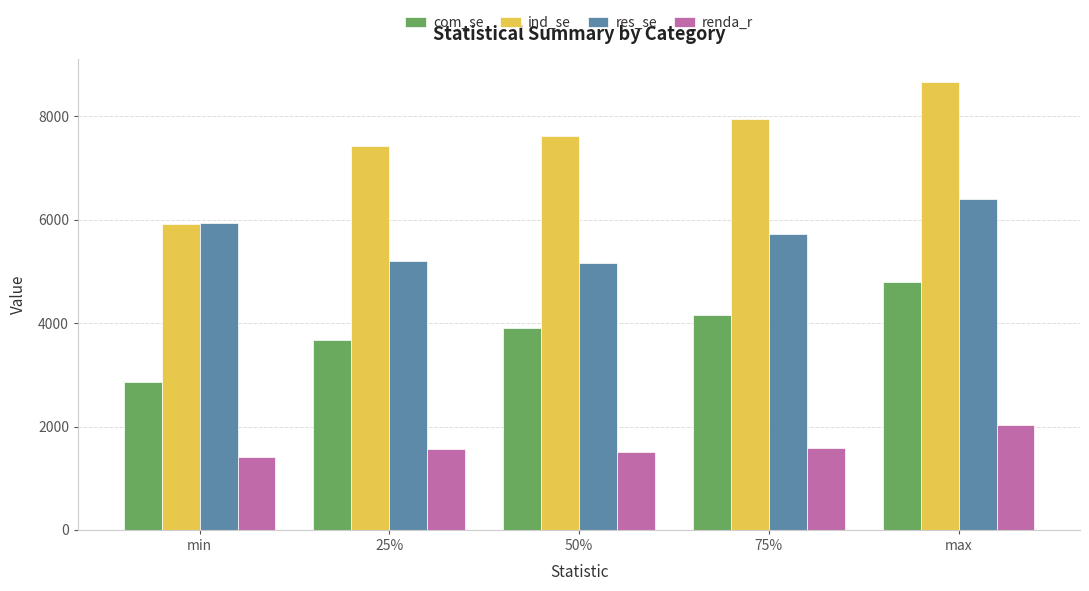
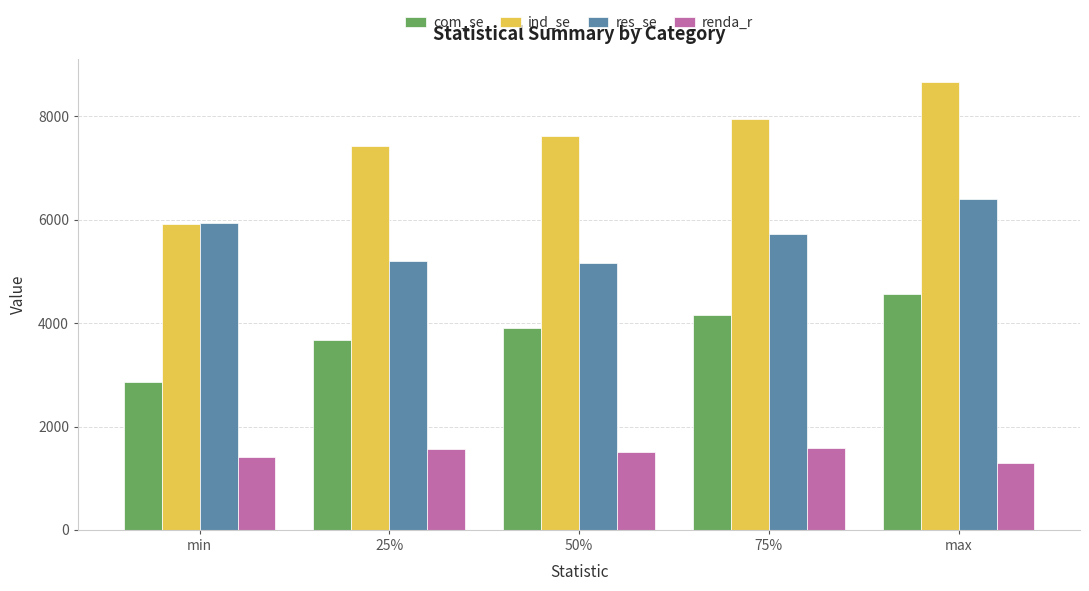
com_se, max: 4800 -> 4600
renda_r, max: 2000 -> 1300
